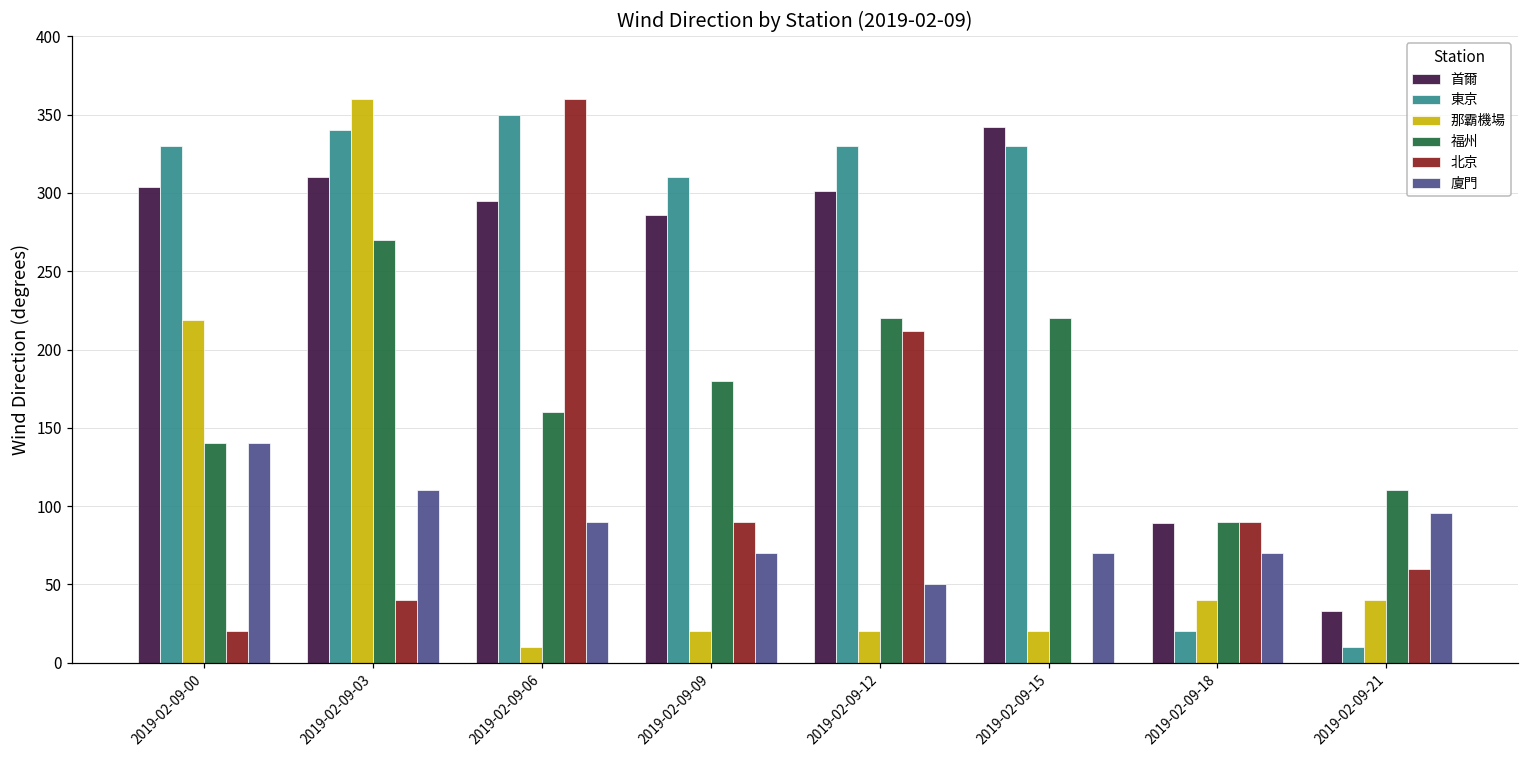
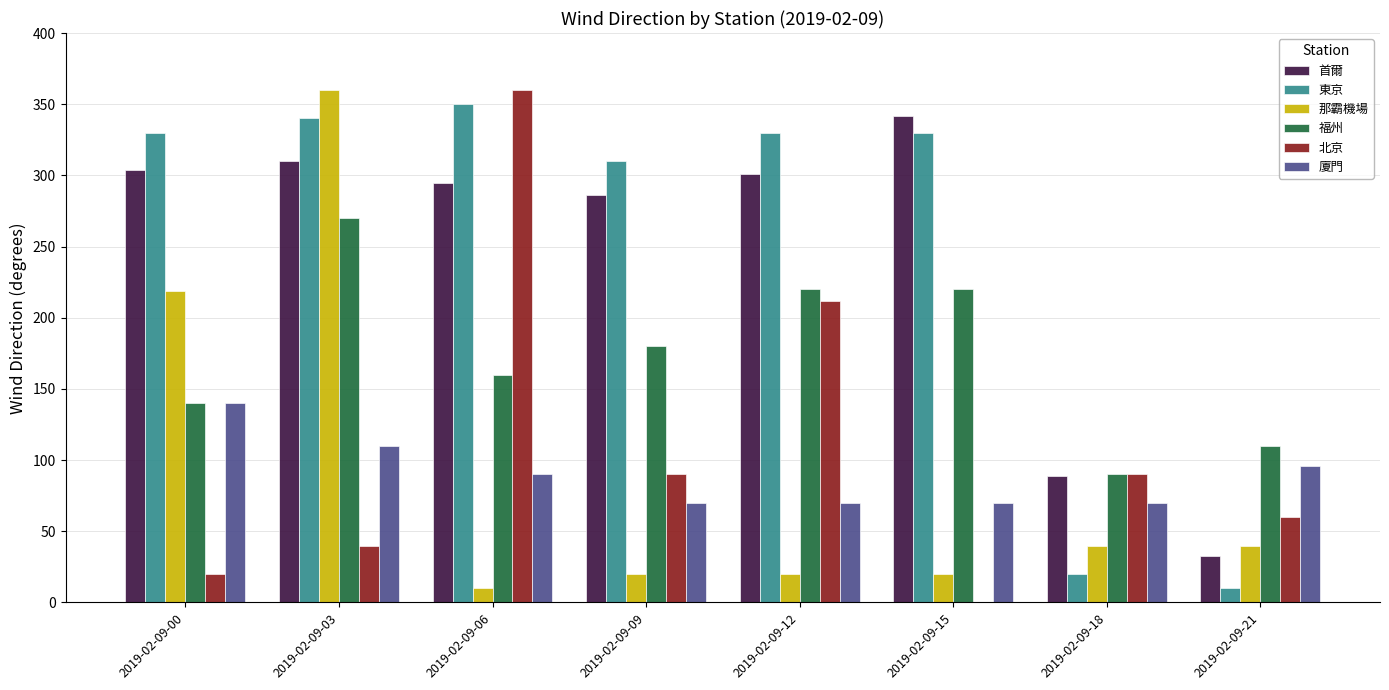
廈門, 2019-02-09-12: 50 -> 70
